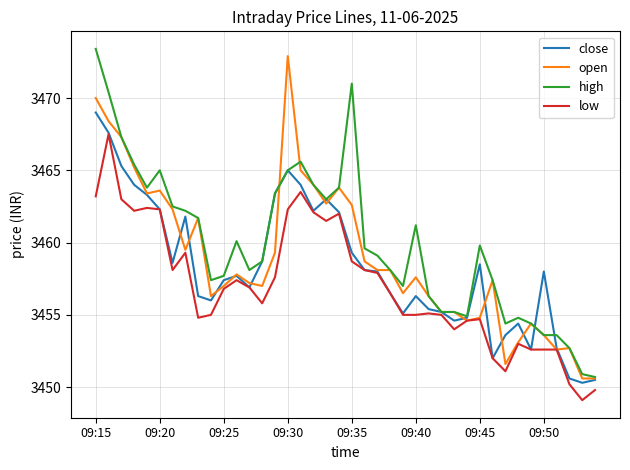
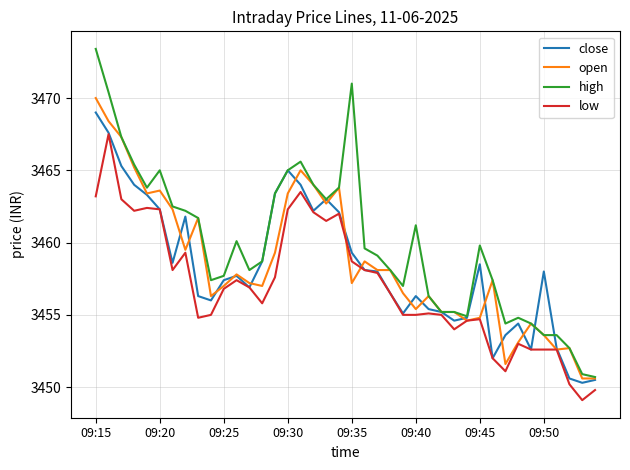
open, 09:30: 3472.9 -> 3463.4
open, 09:35: 3462.6 -> 3457.2
open, 09:40: 3457.6 -> 3455.4
